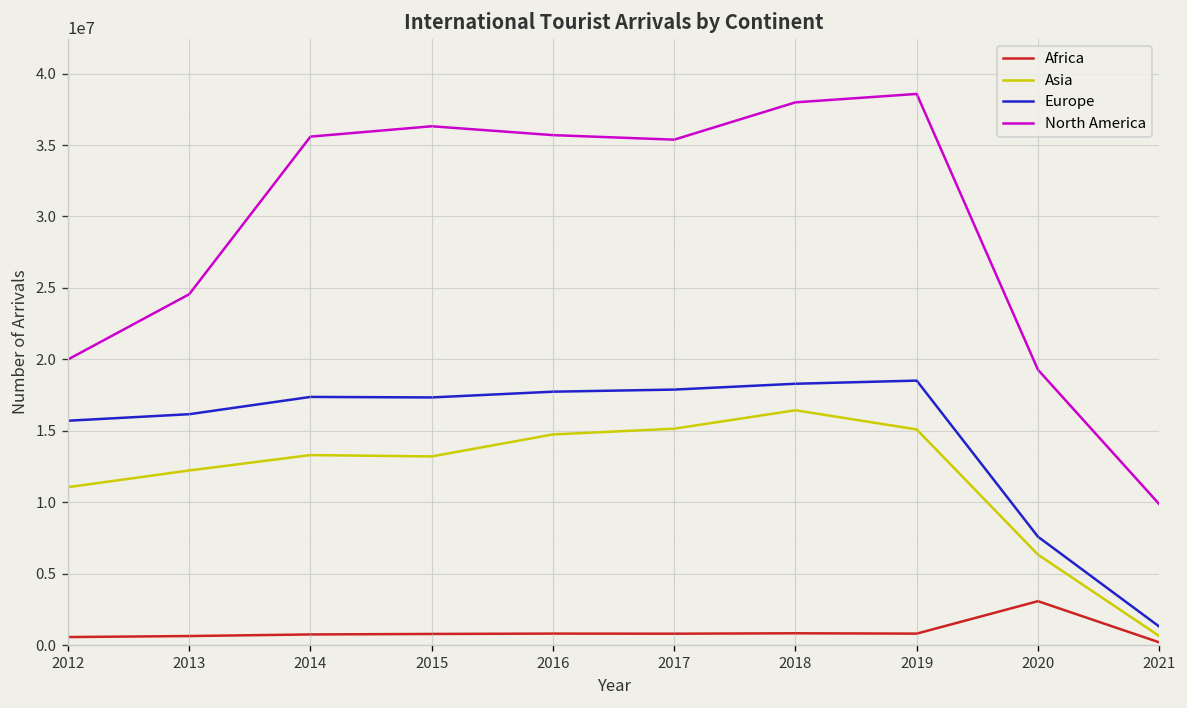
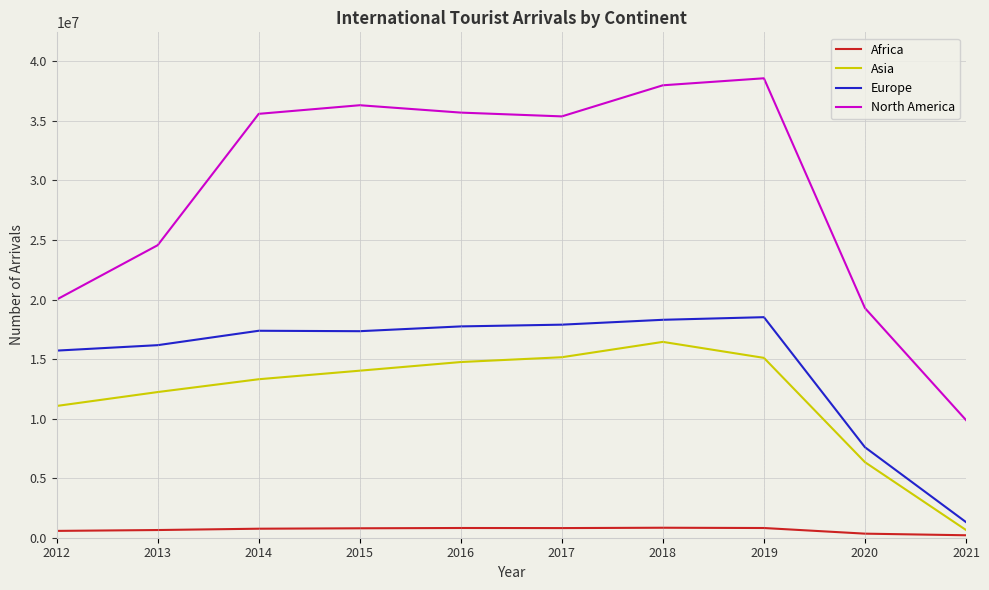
Asia, 2015: 13200000 -> 14000000
Africa, 2020: 3100000 -> 300000
